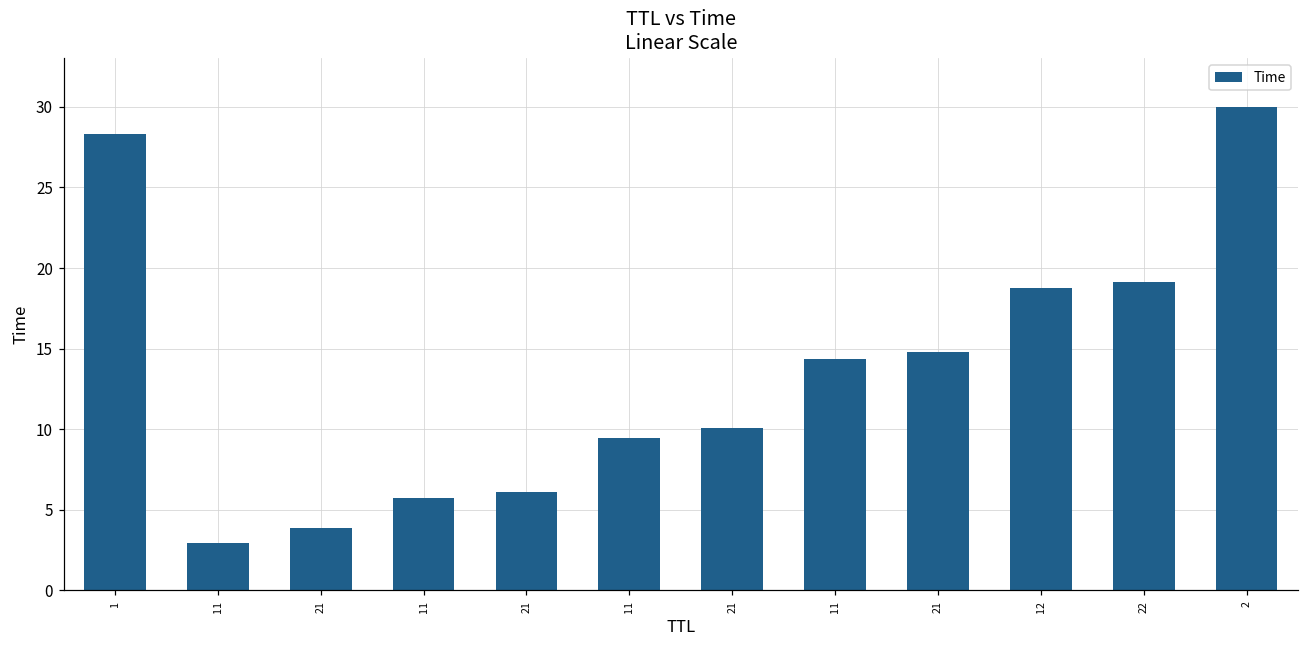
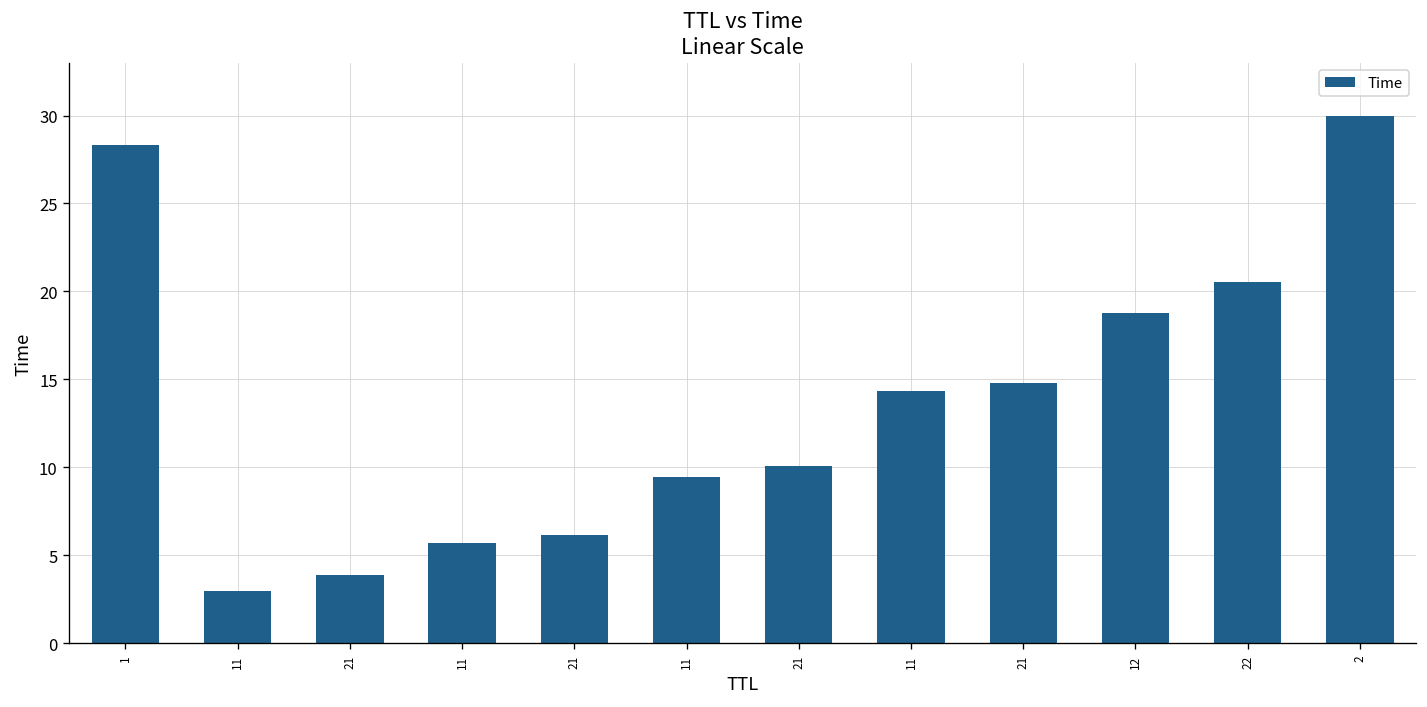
22: 19.1 -> 20.5
